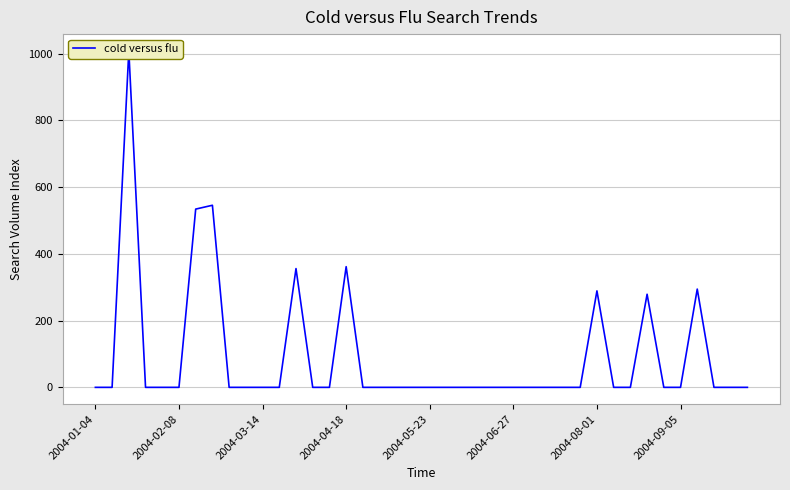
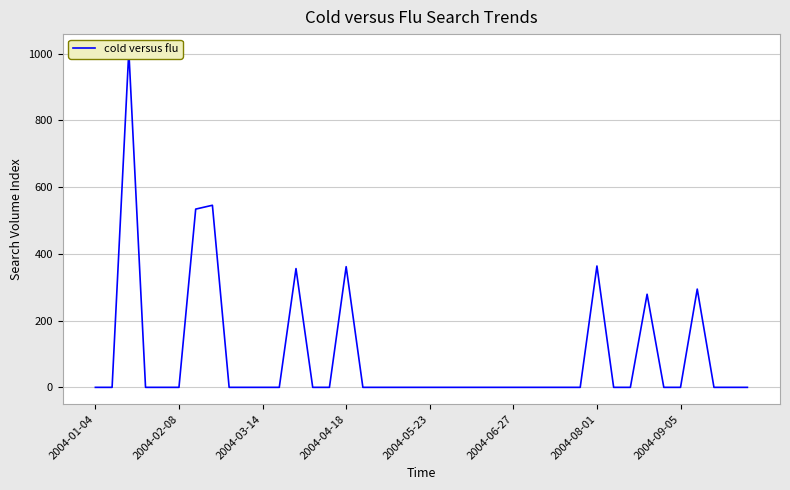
2004-08-01: 290 -> 360
